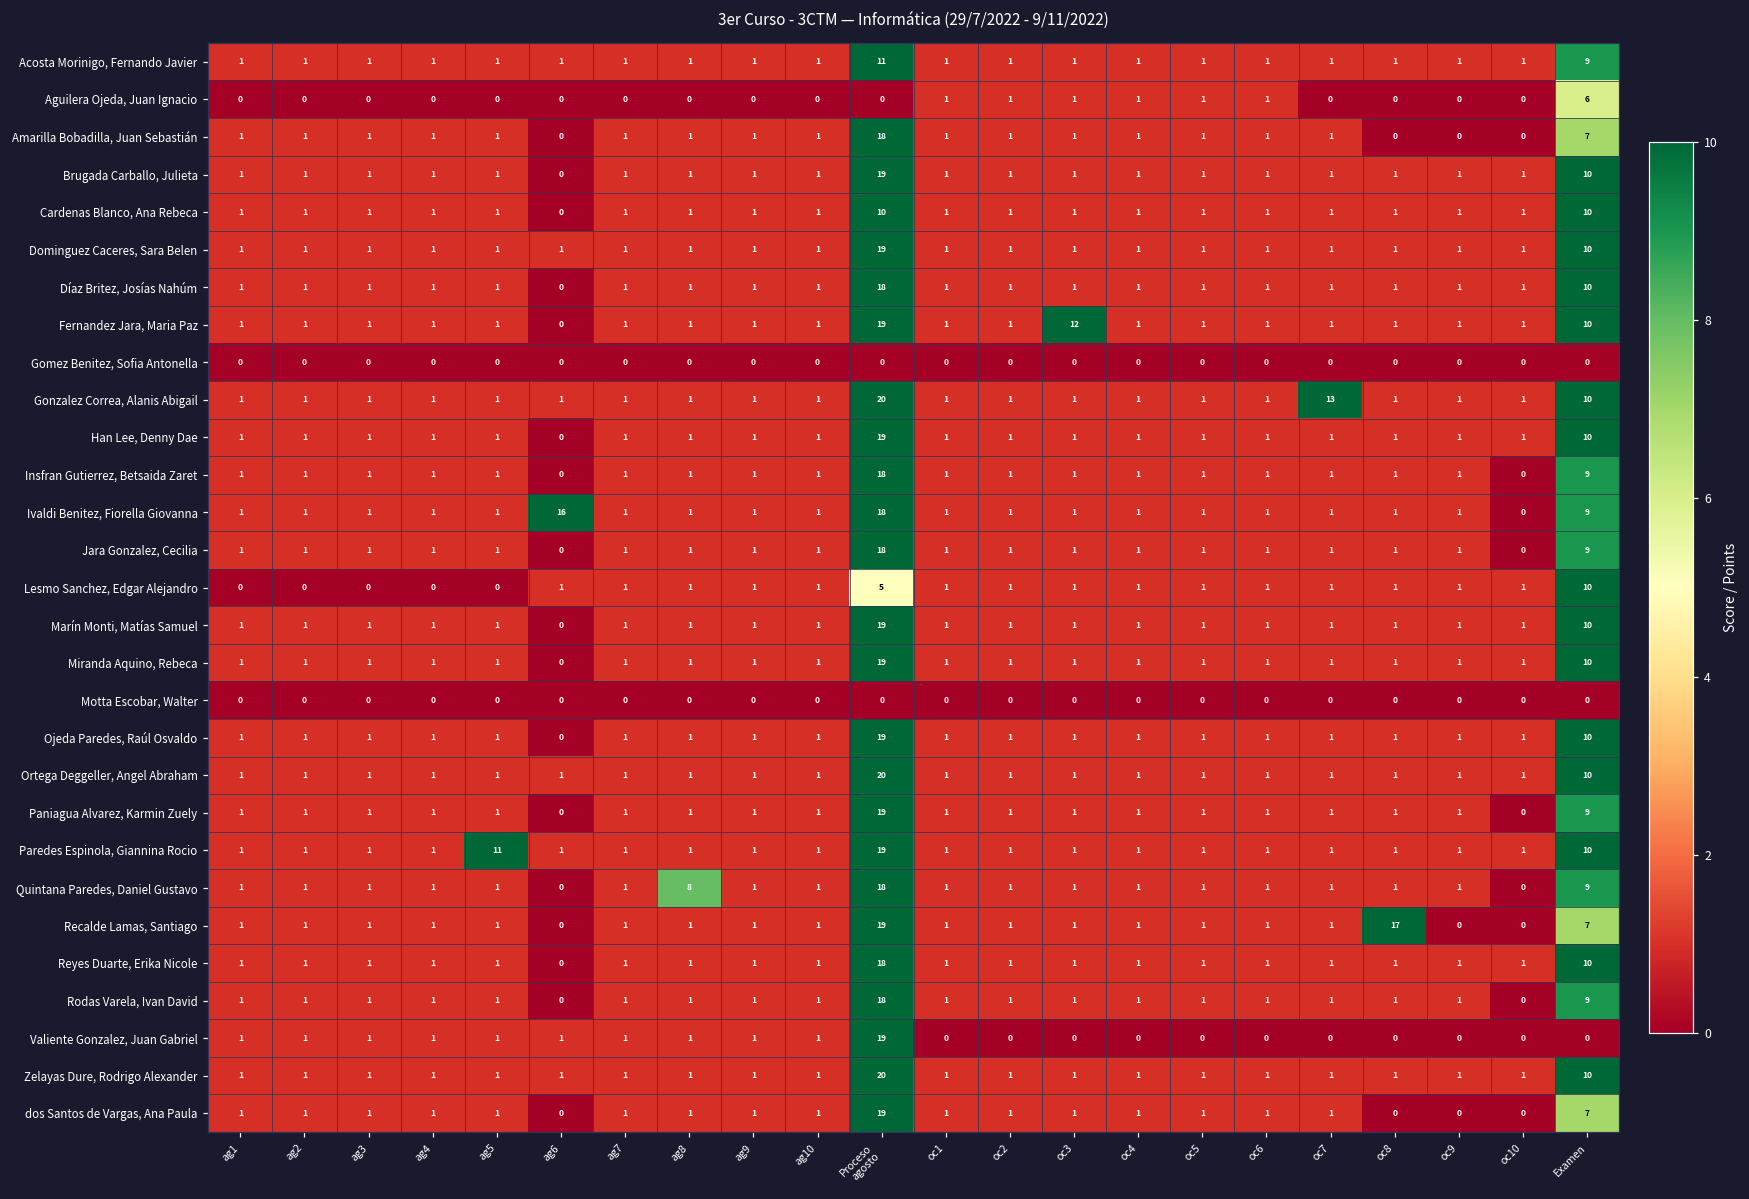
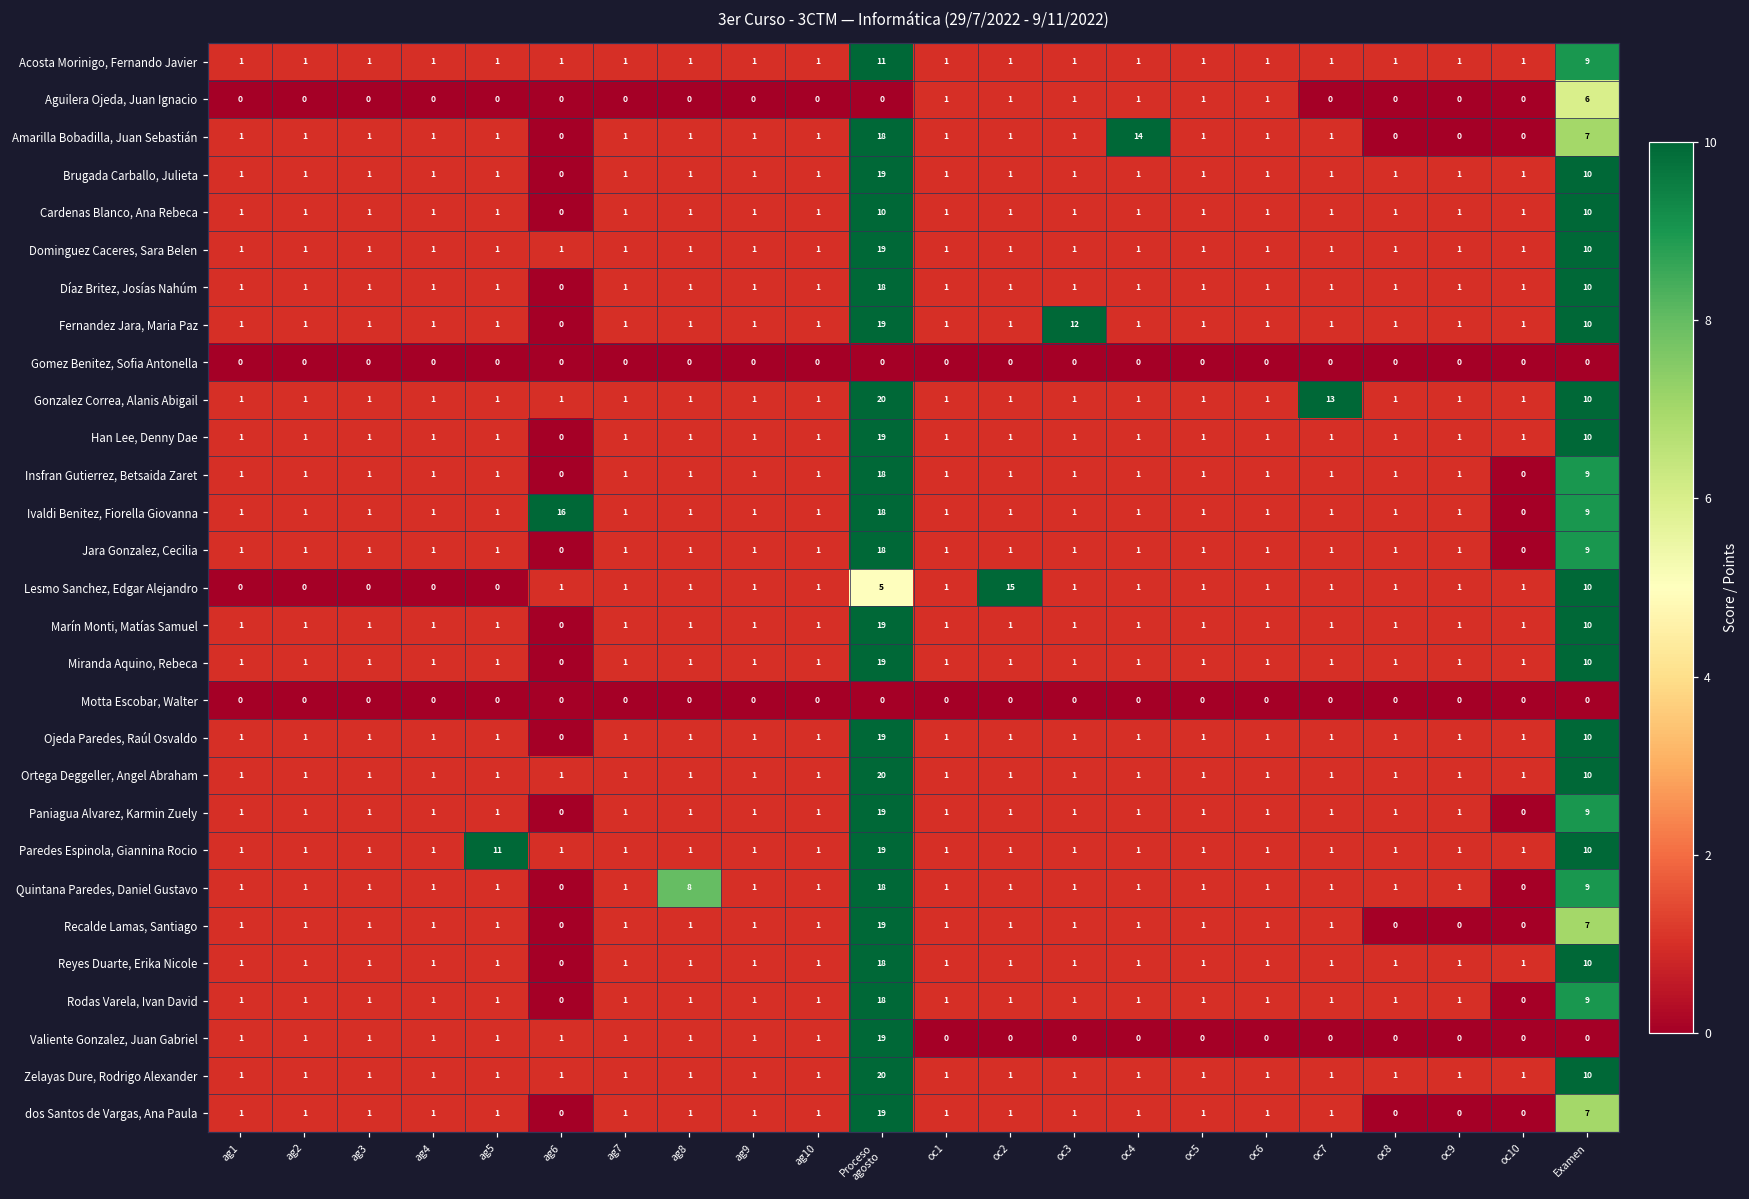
Amarilla Bobadilla, Juan Sebastián, oc4: 1 -> 14
Lesmo Sanchez, Edgar Alejandro, oc2: 1 -> 15
Recalde Lamas, Santiago, oc8: 17 -> 0
